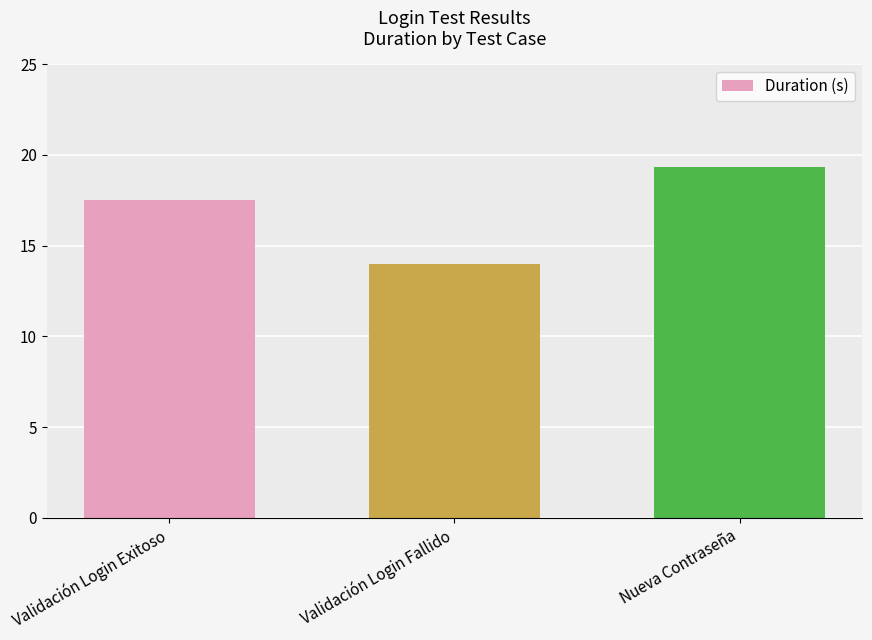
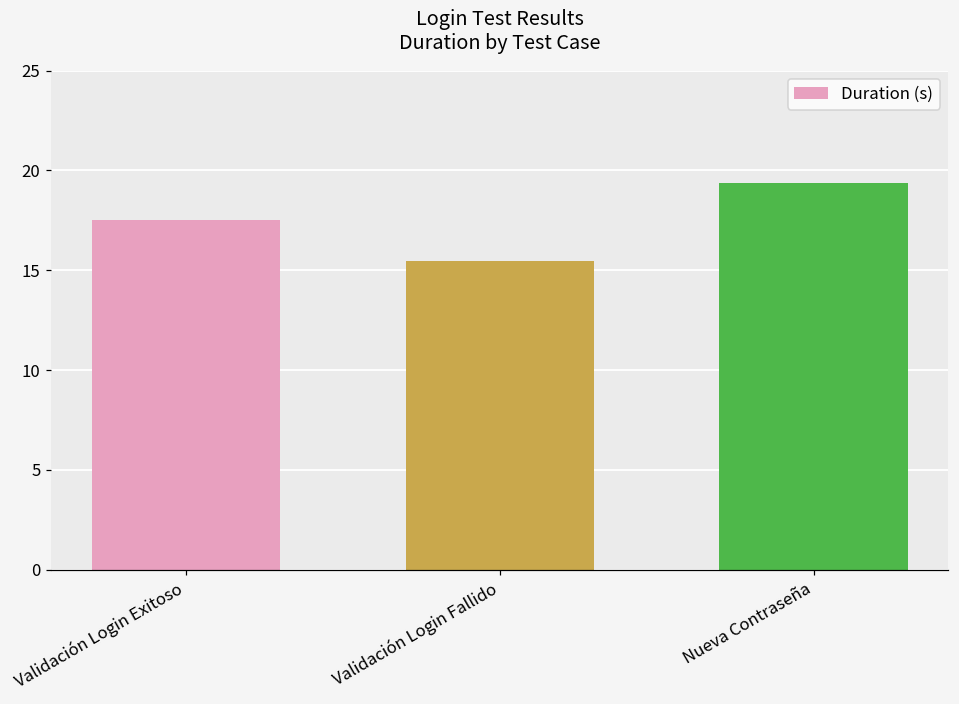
Validación Login Fallido: 14.0 -> 15.5
